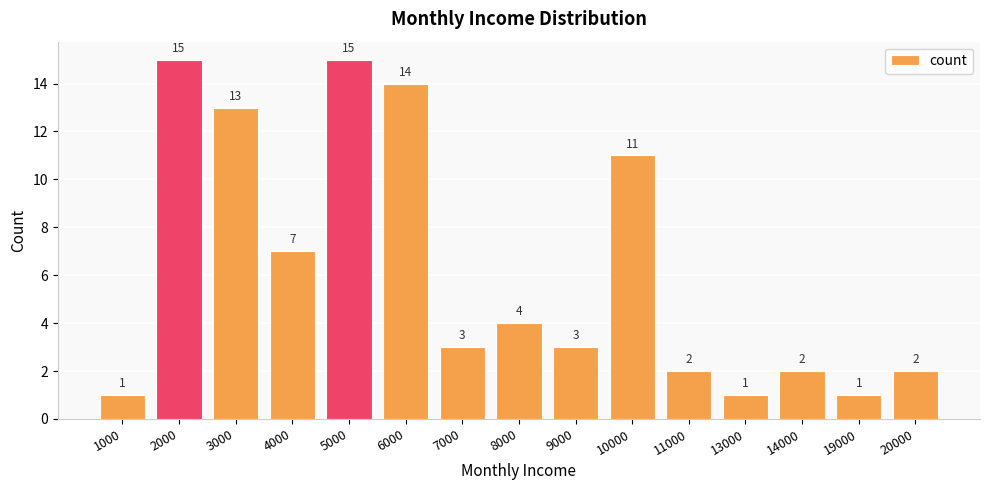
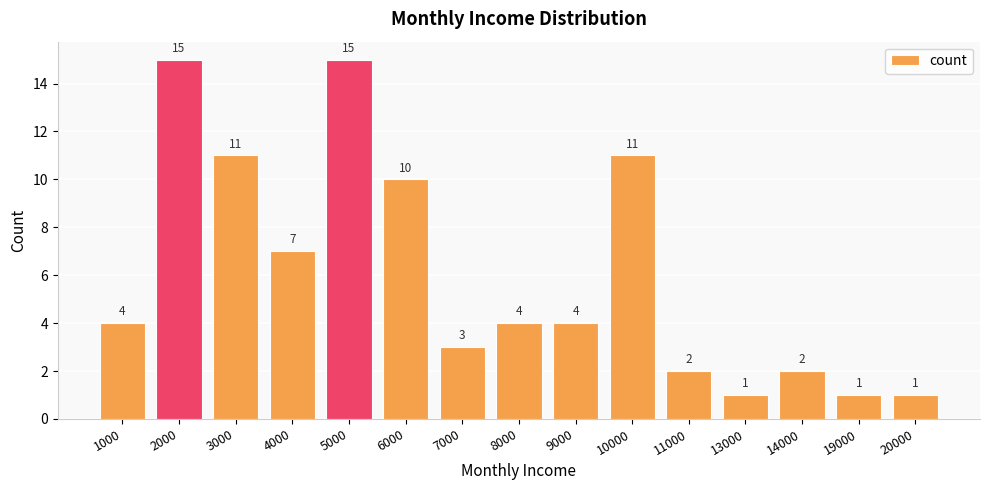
1000: 1 -> 4
3000: 13 -> 11
6000: 14 -> 10
9000: 3 -> 4
20000: 2 -> 1
